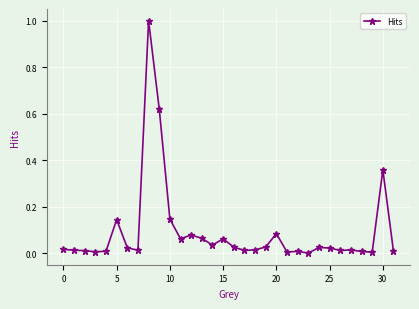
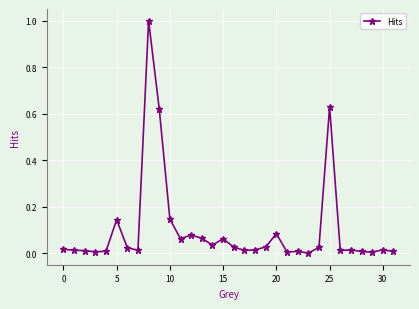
25: 0.02 -> 0.63
30: 0.36 -> 0.01
